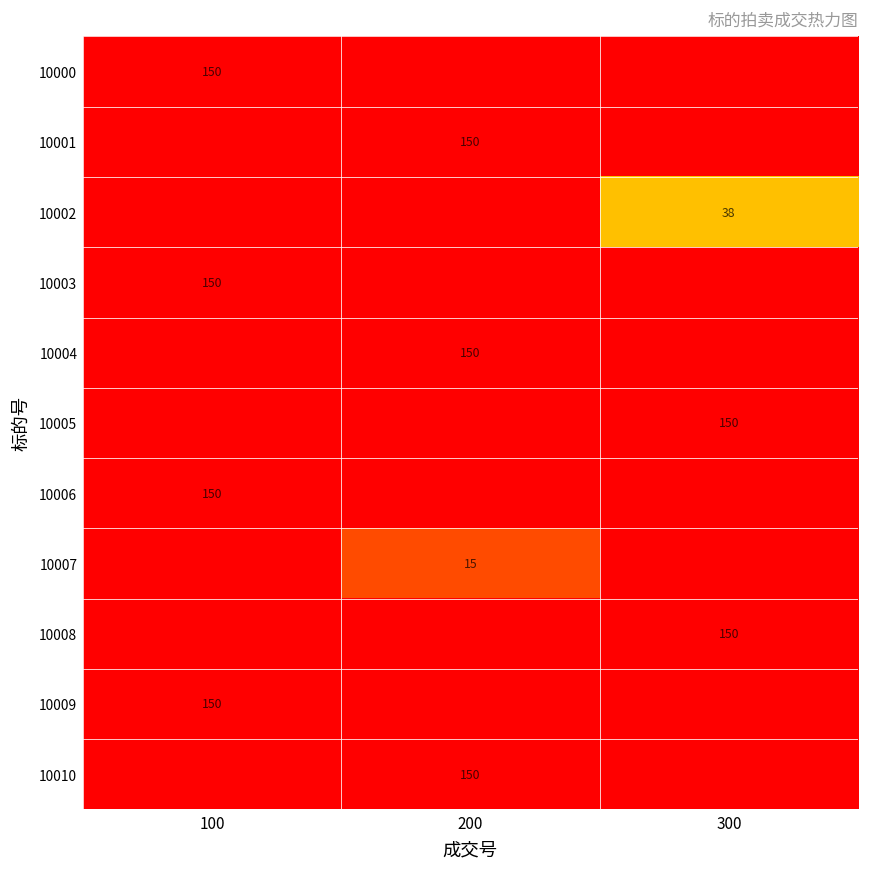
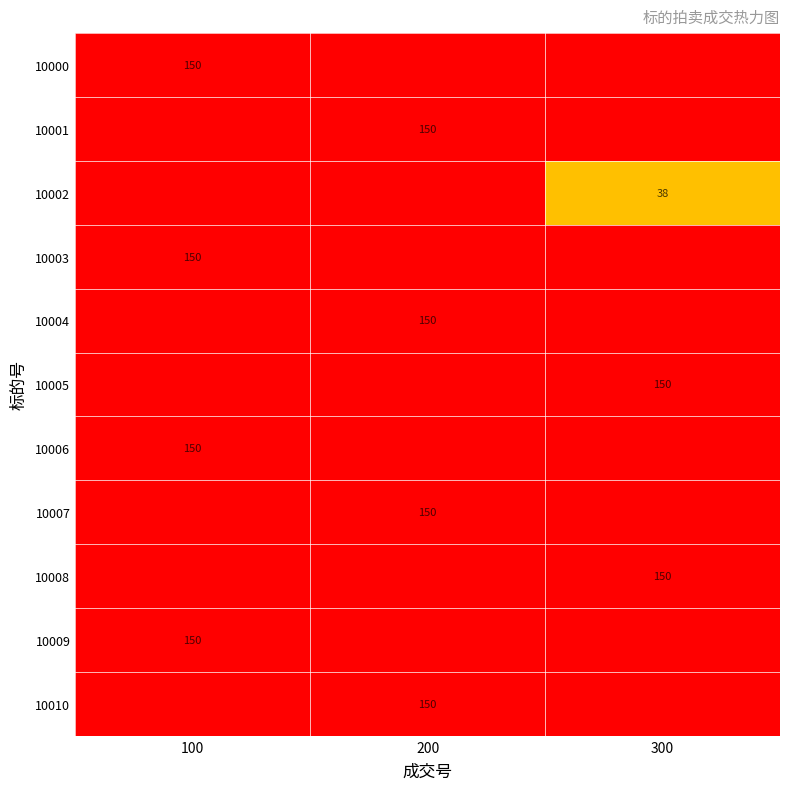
10007, 200: 15 -> 150
